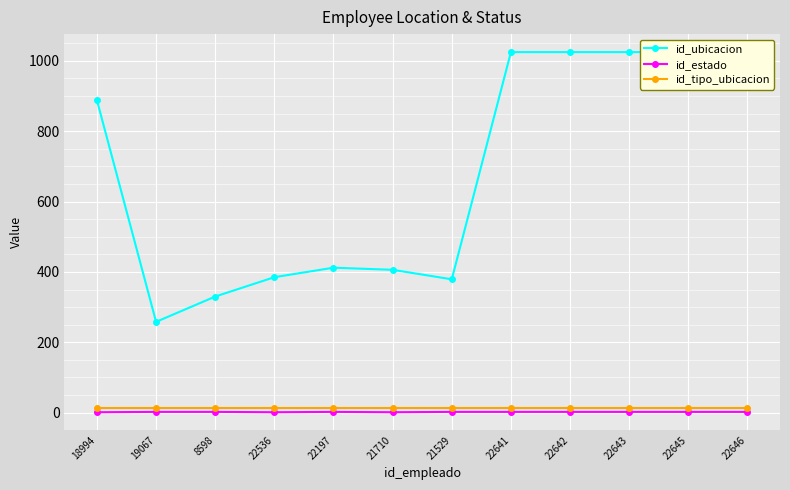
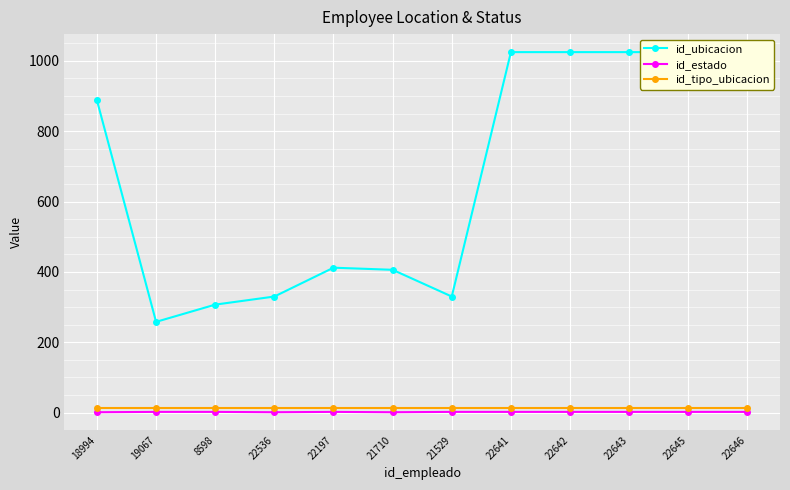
id_ubicacion, 8598: 330 -> 310
id_ubicacion, 22536: 390 -> 330
id_ubicacion, 21529: 380 -> 330
